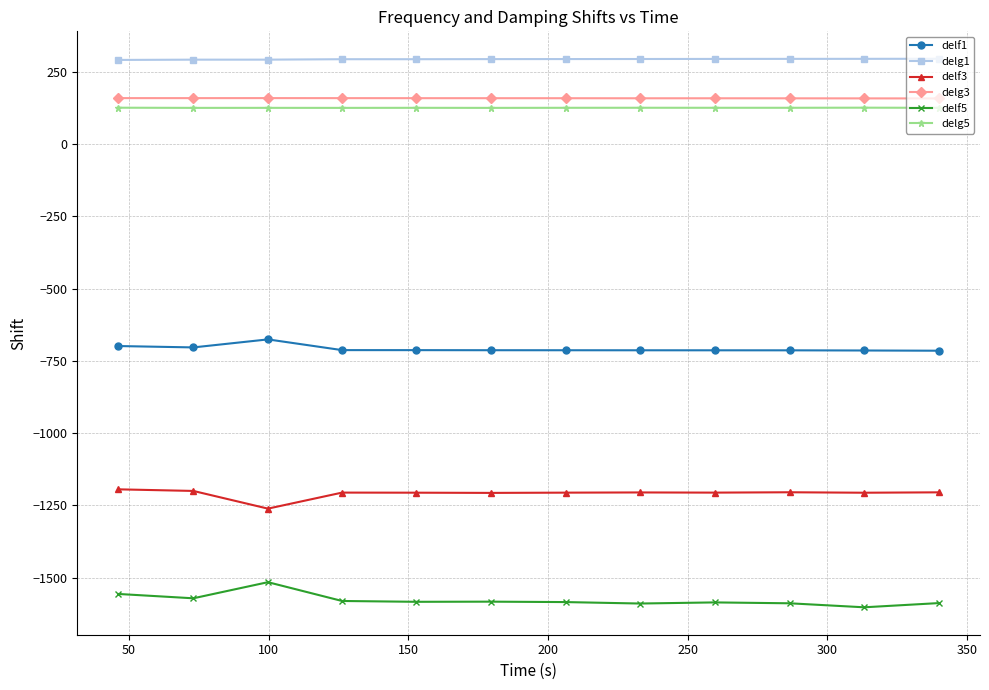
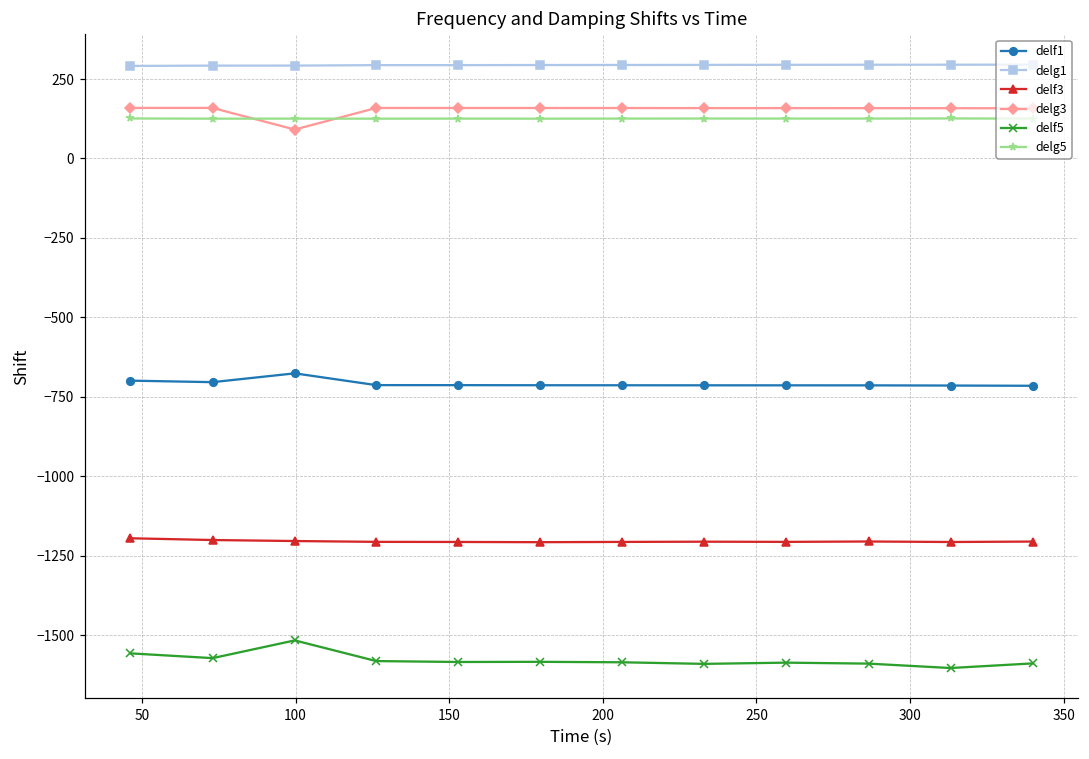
delf3, 100: -1260 -> -1200
delg3, 100: 160 -> 90
